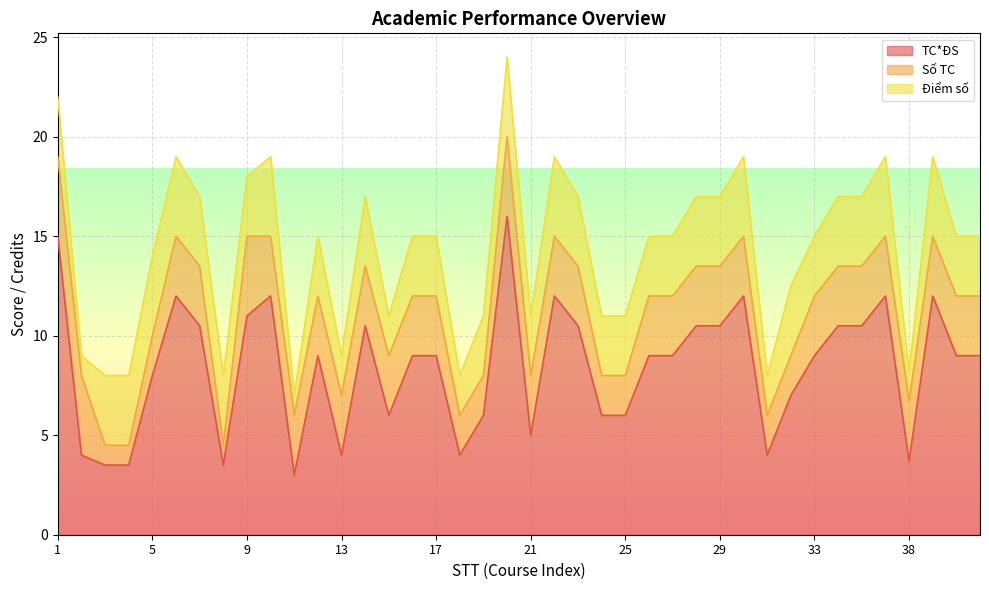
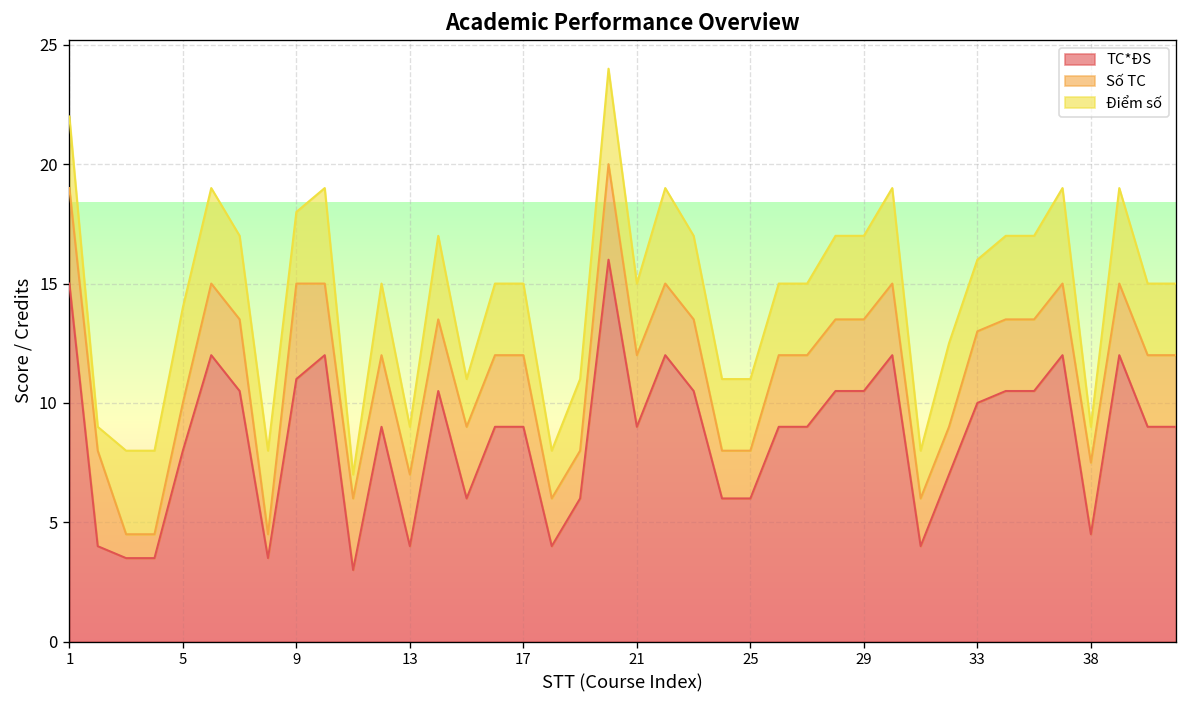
TC*ĐS, 21: 5 -> 9
TC*ĐS, 33: 9 -> 10
TC*ĐS, 38: 3.7 -> 4.5
